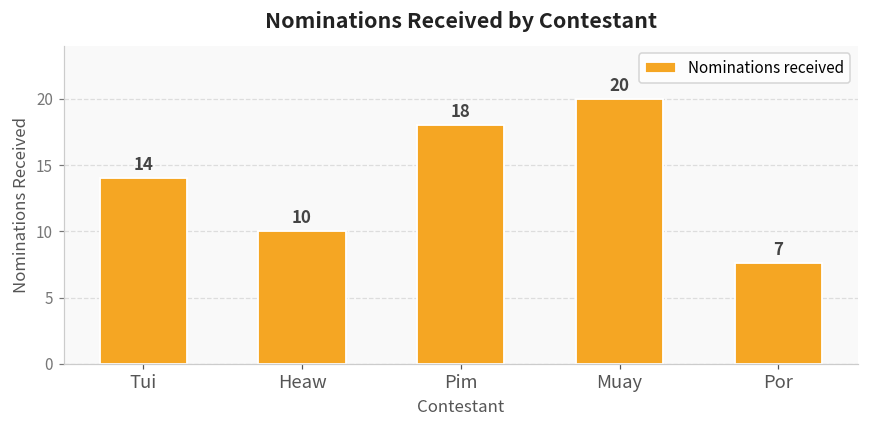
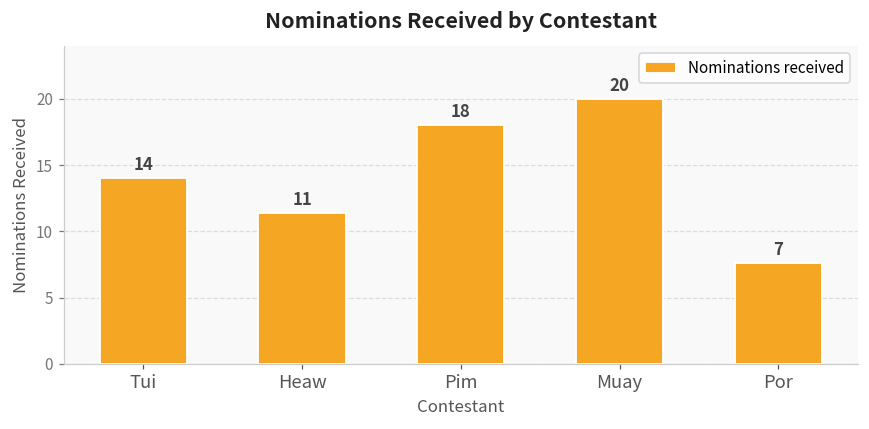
Heaw: 10 -> 11
